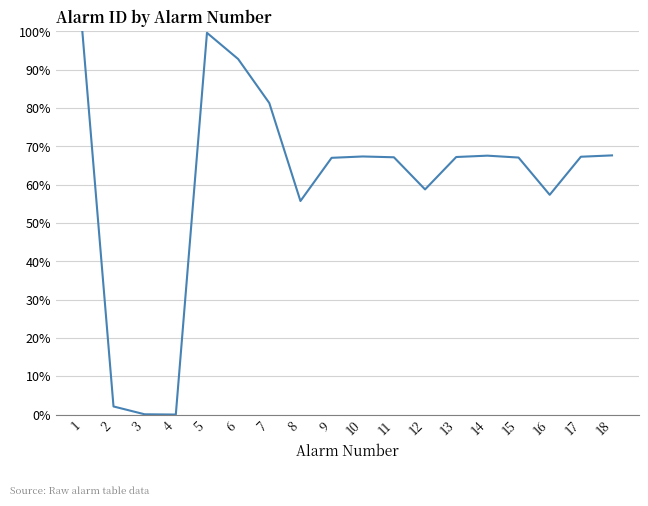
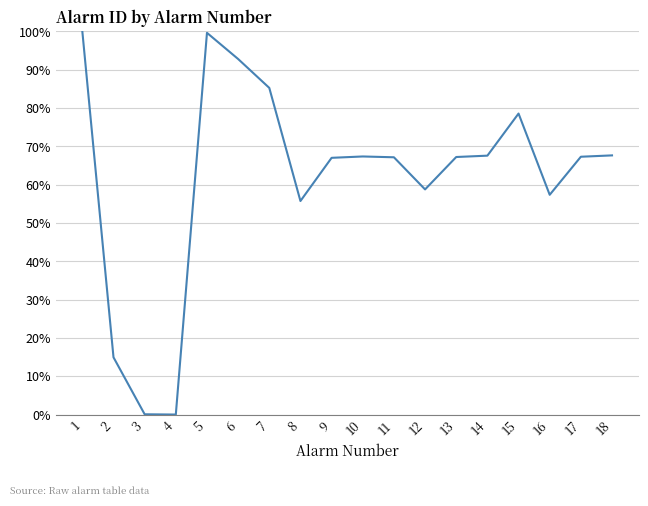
2: 2% -> 15%
7: 81% -> 85%
15: 67% -> 79%
